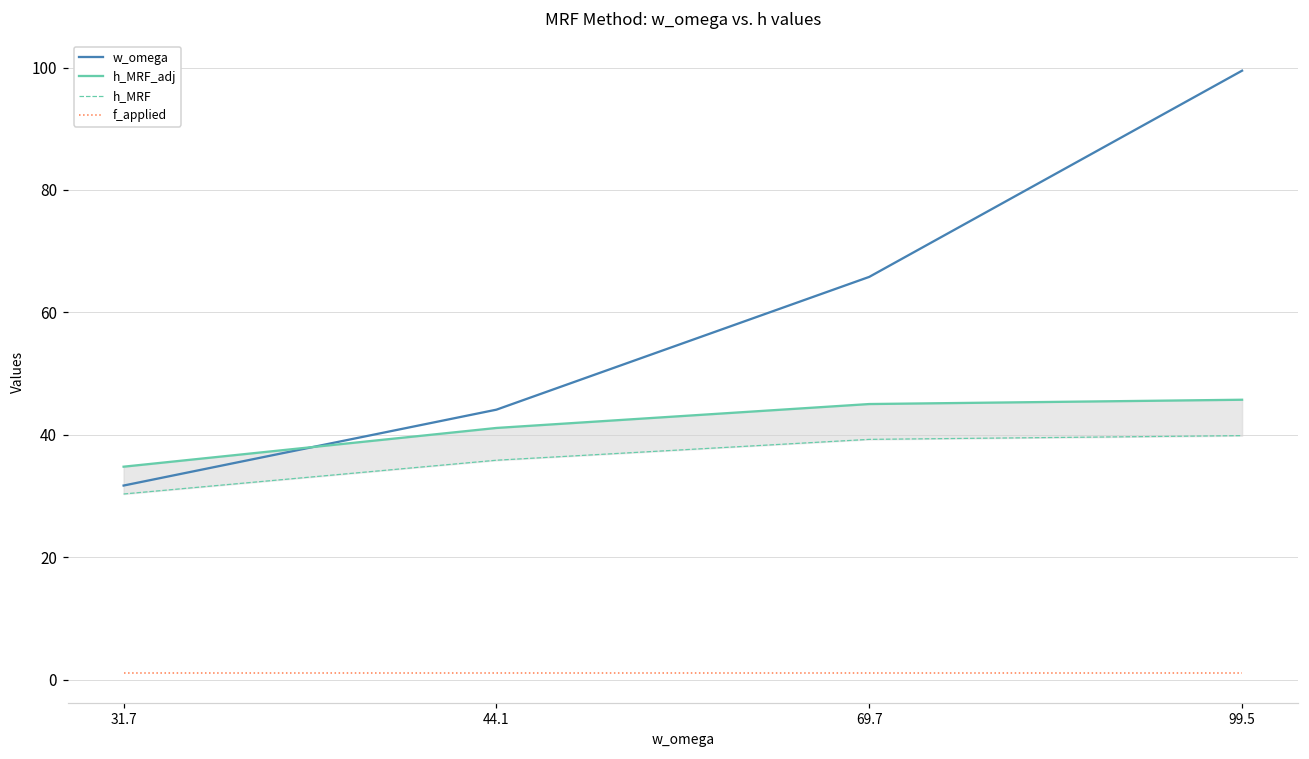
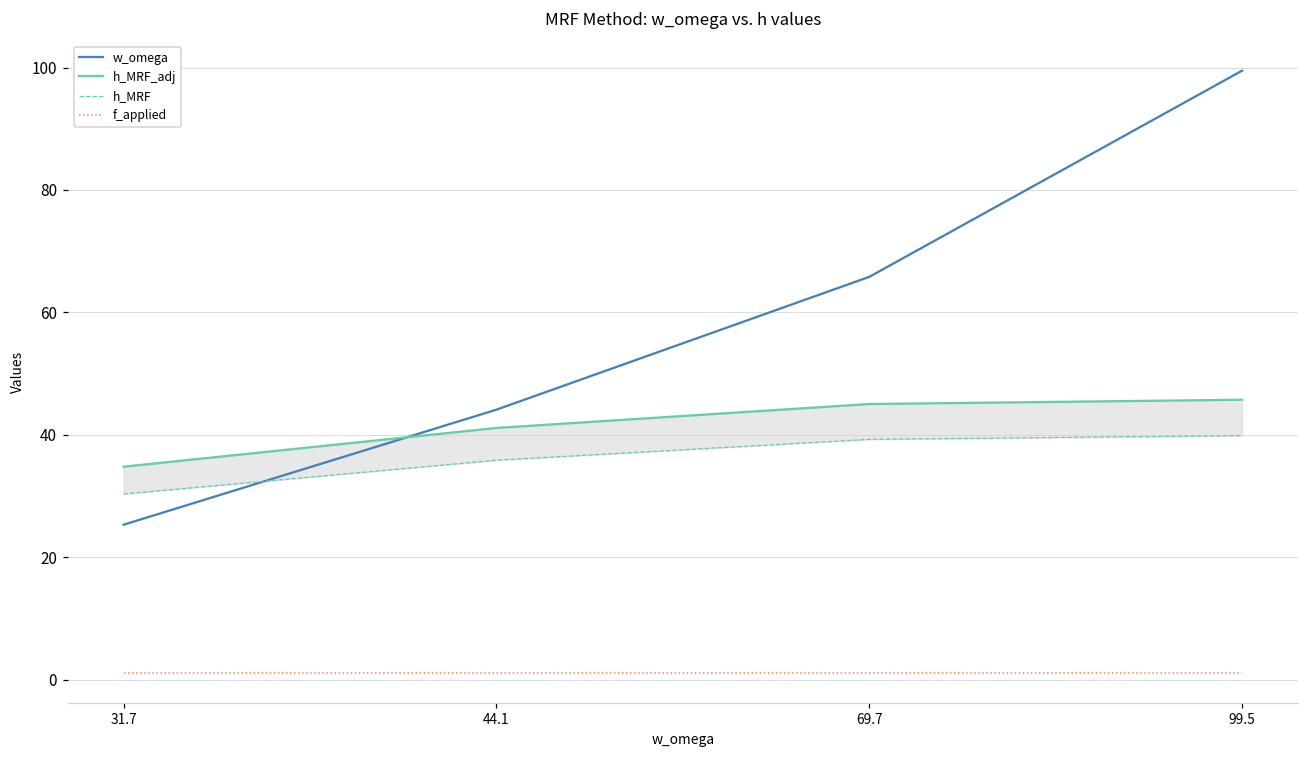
w_omega, 31.7: 32 -> 25
